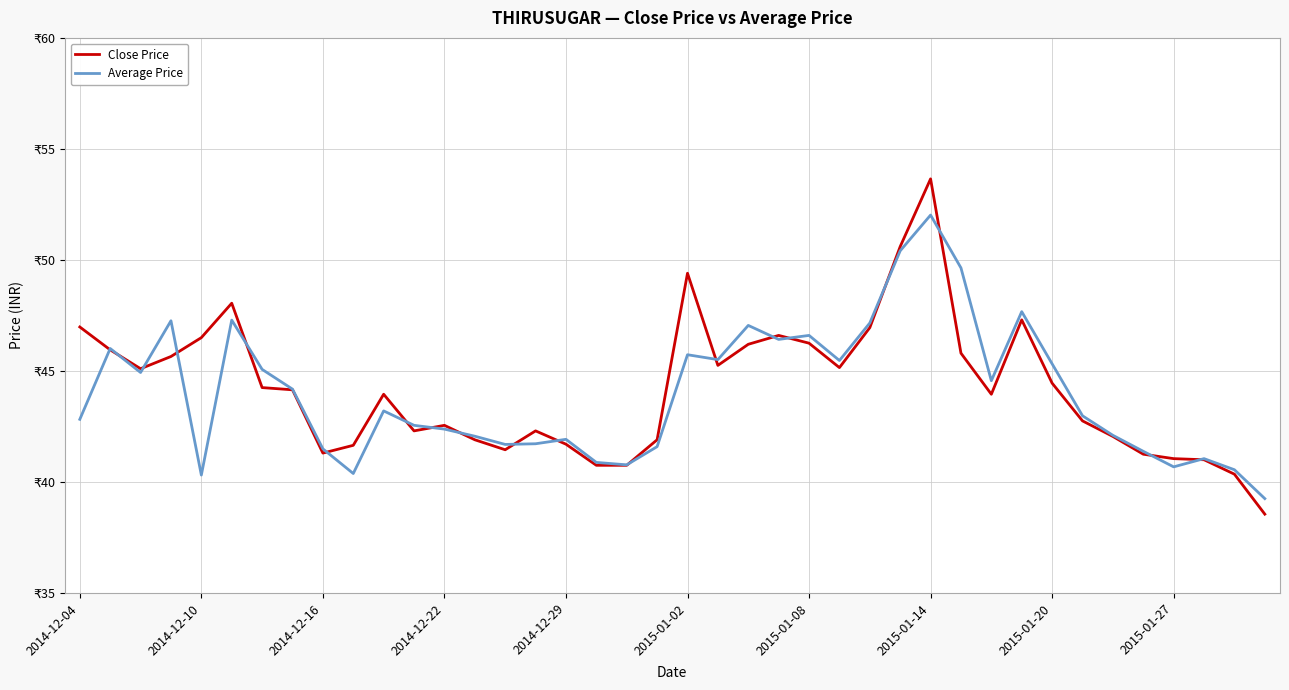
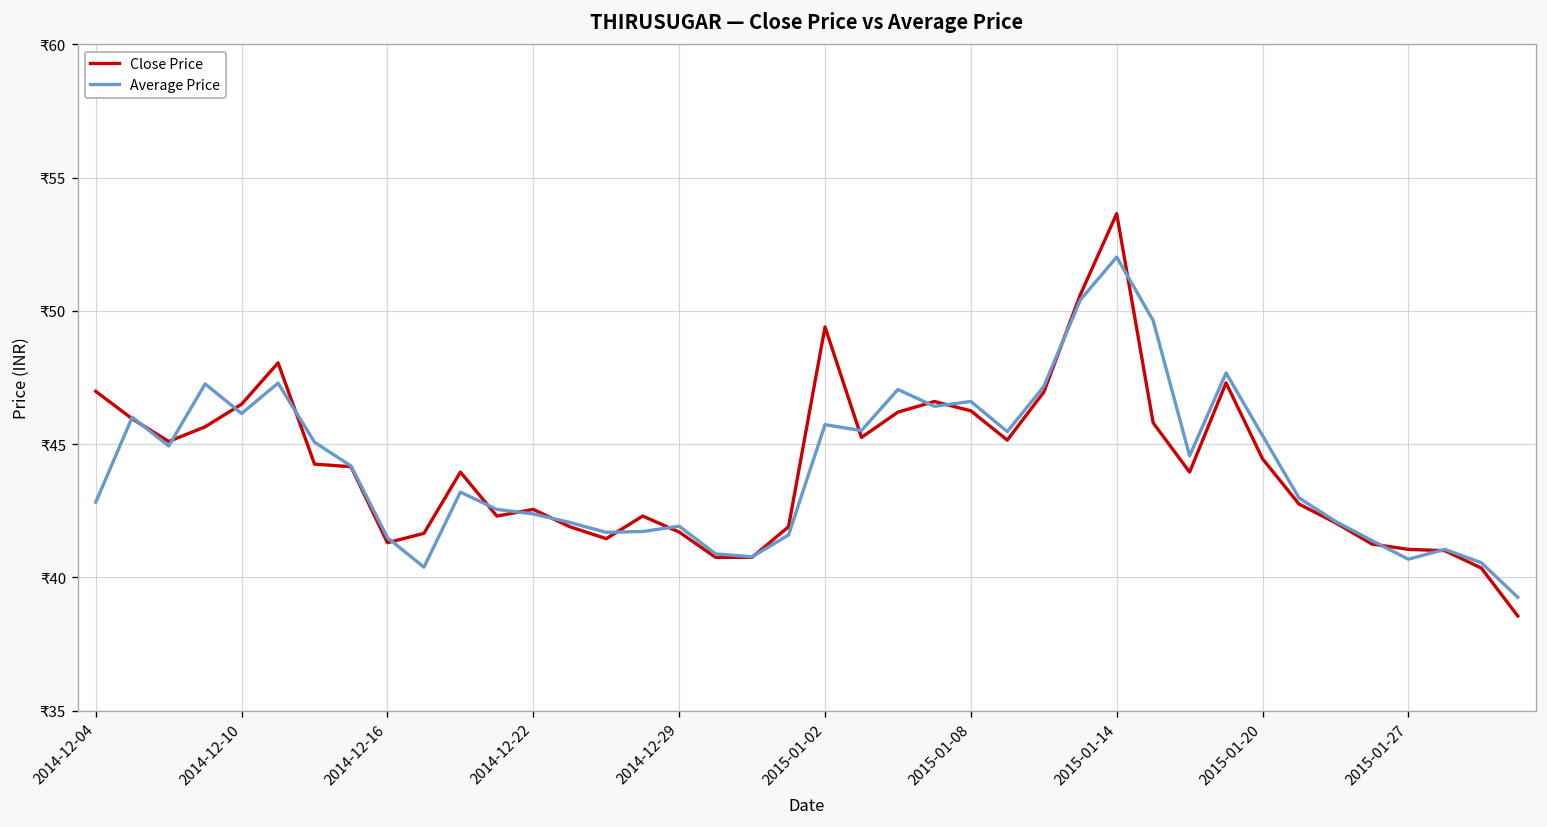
Average Price, 2014-12-10: ₹40.3 -> ₹46.2
